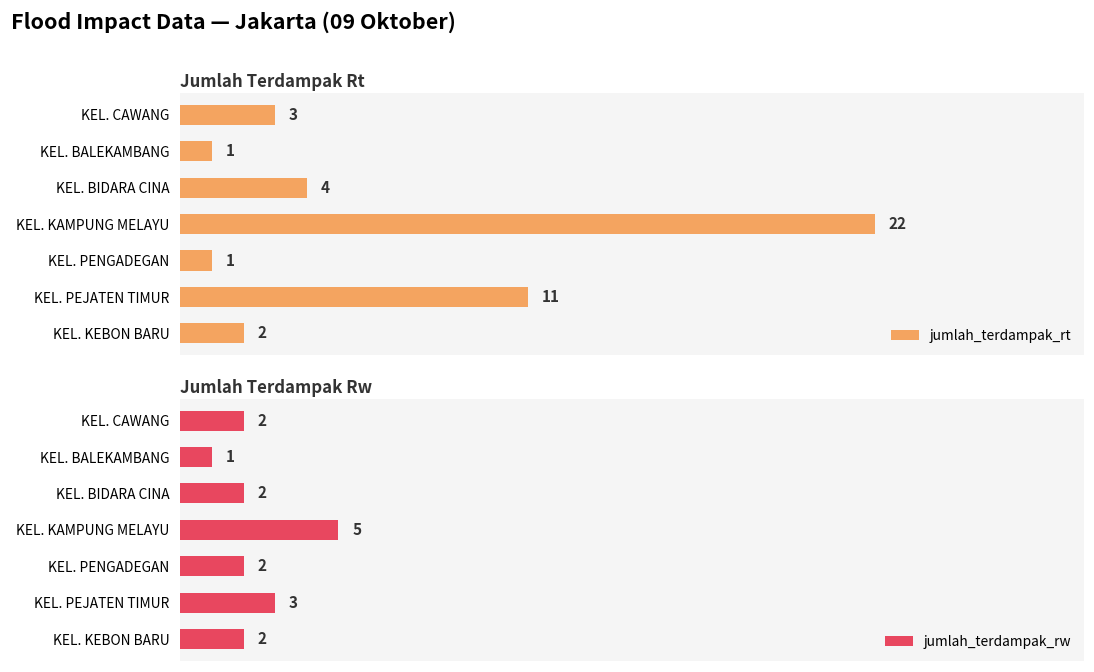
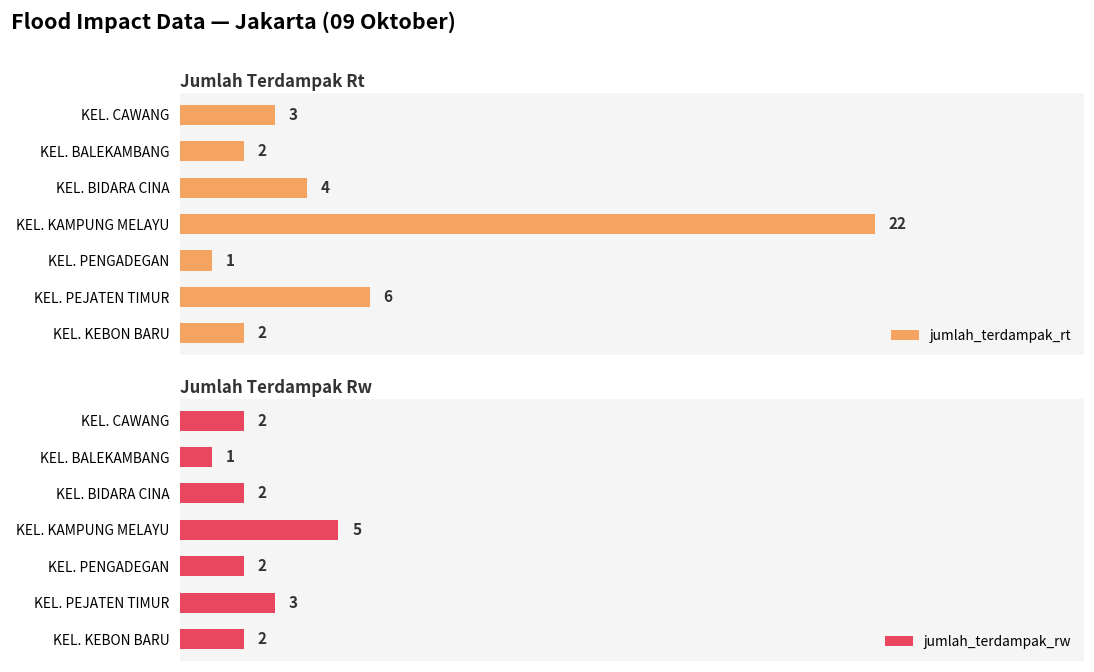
Jumlah Terdampak Rt, KEL. BALEKAMBANG: 1 -> 2
Jumlah Terdampak Rt, KEL. PEJATEN TIMUR: 11 -> 6
